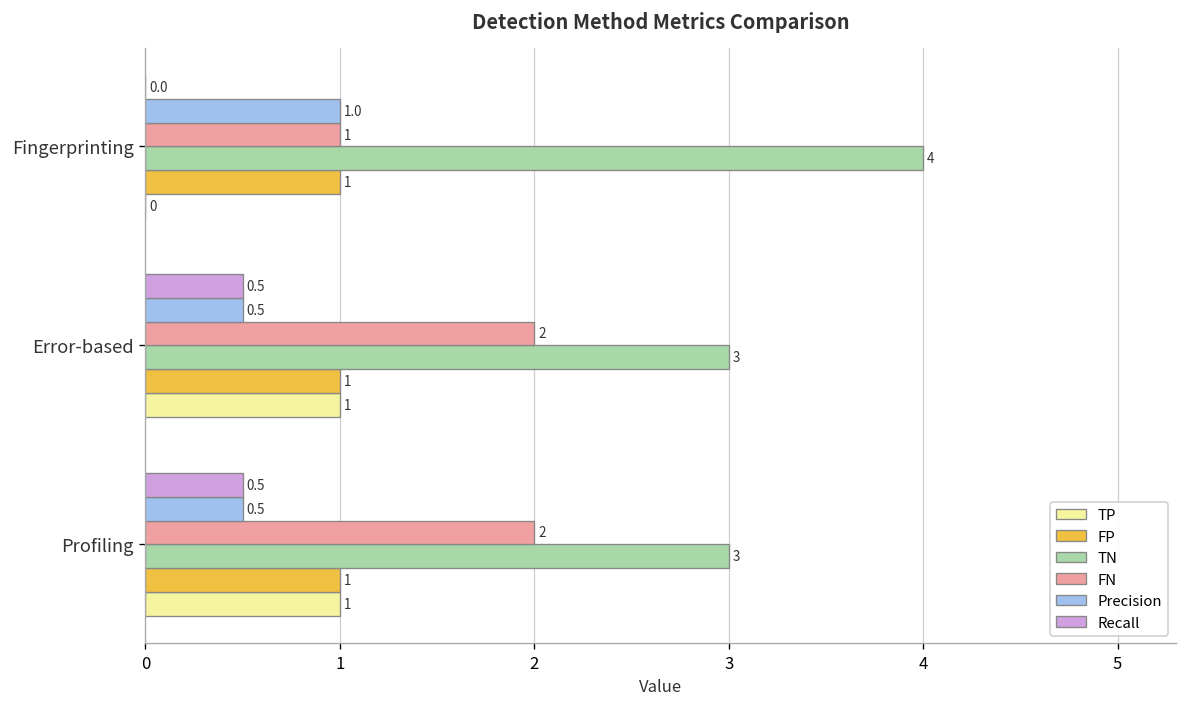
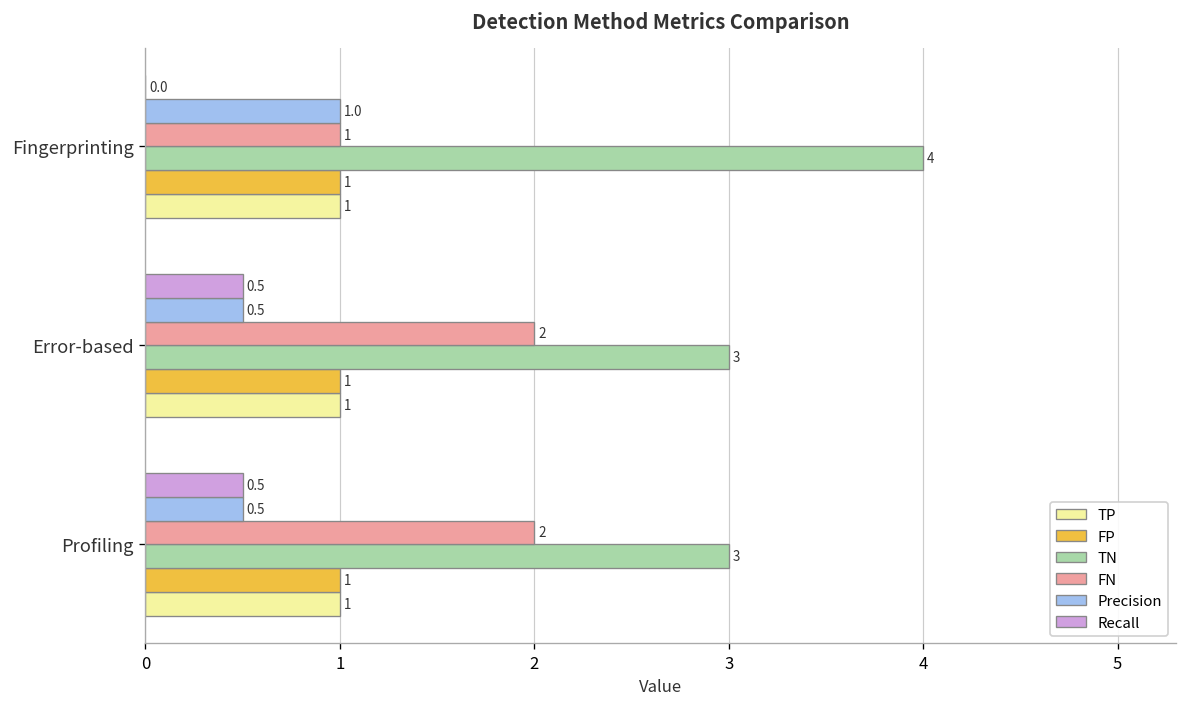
TP, Fingerprinting: 0 -> 1
